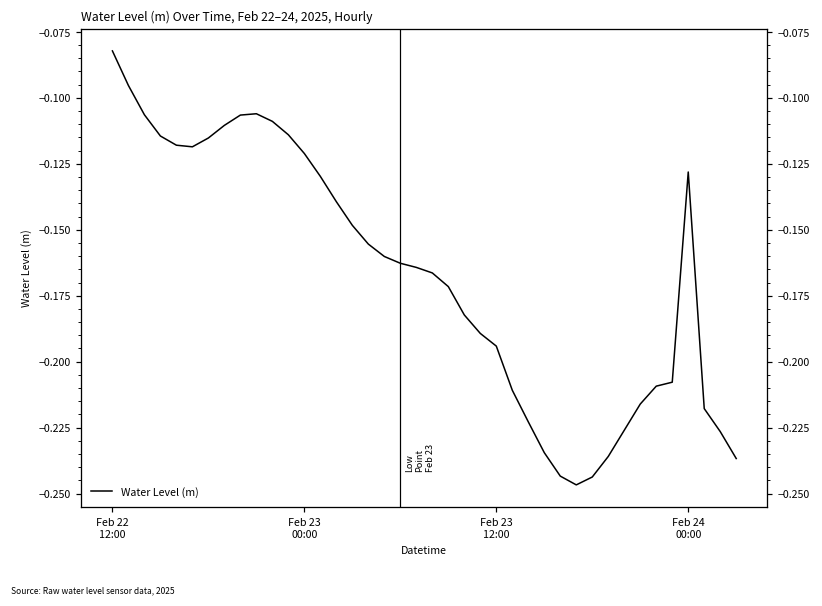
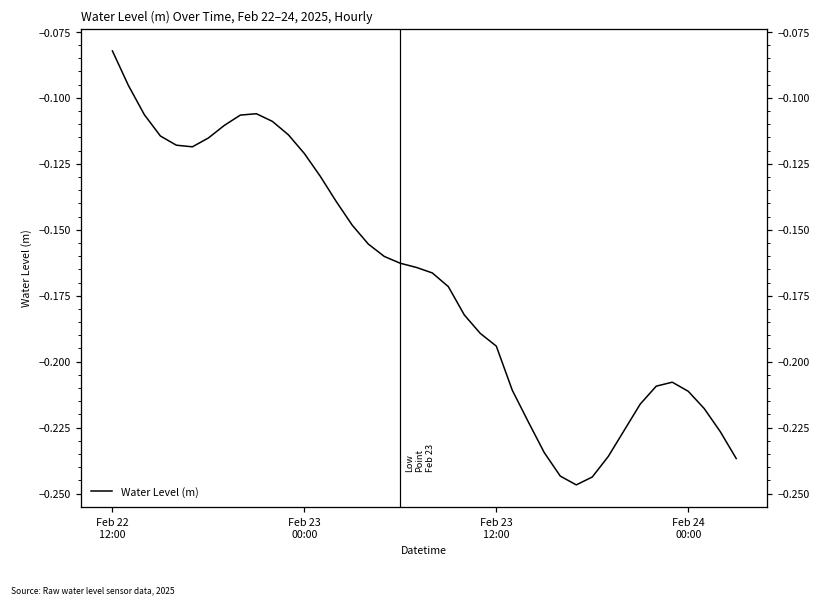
Feb 24 00:00: -0.128 -> -0.211
